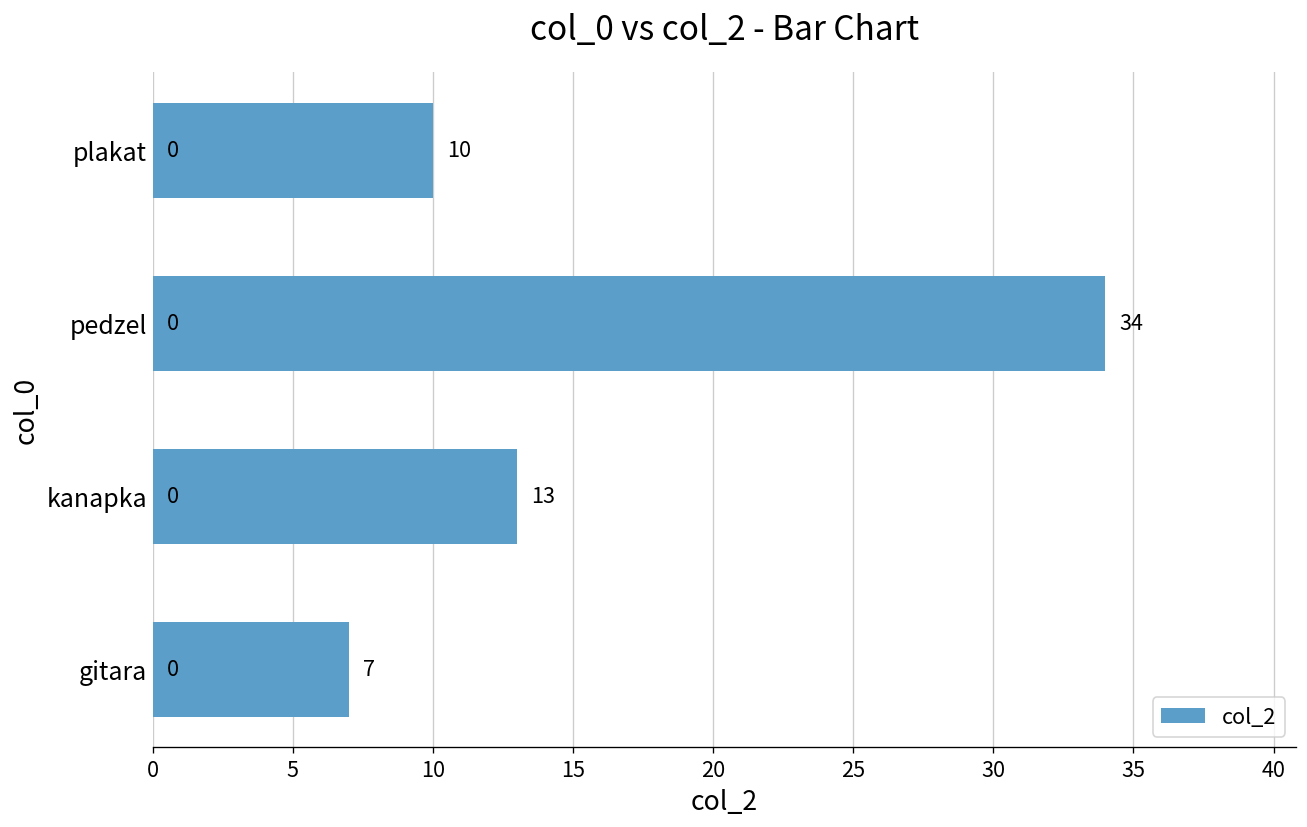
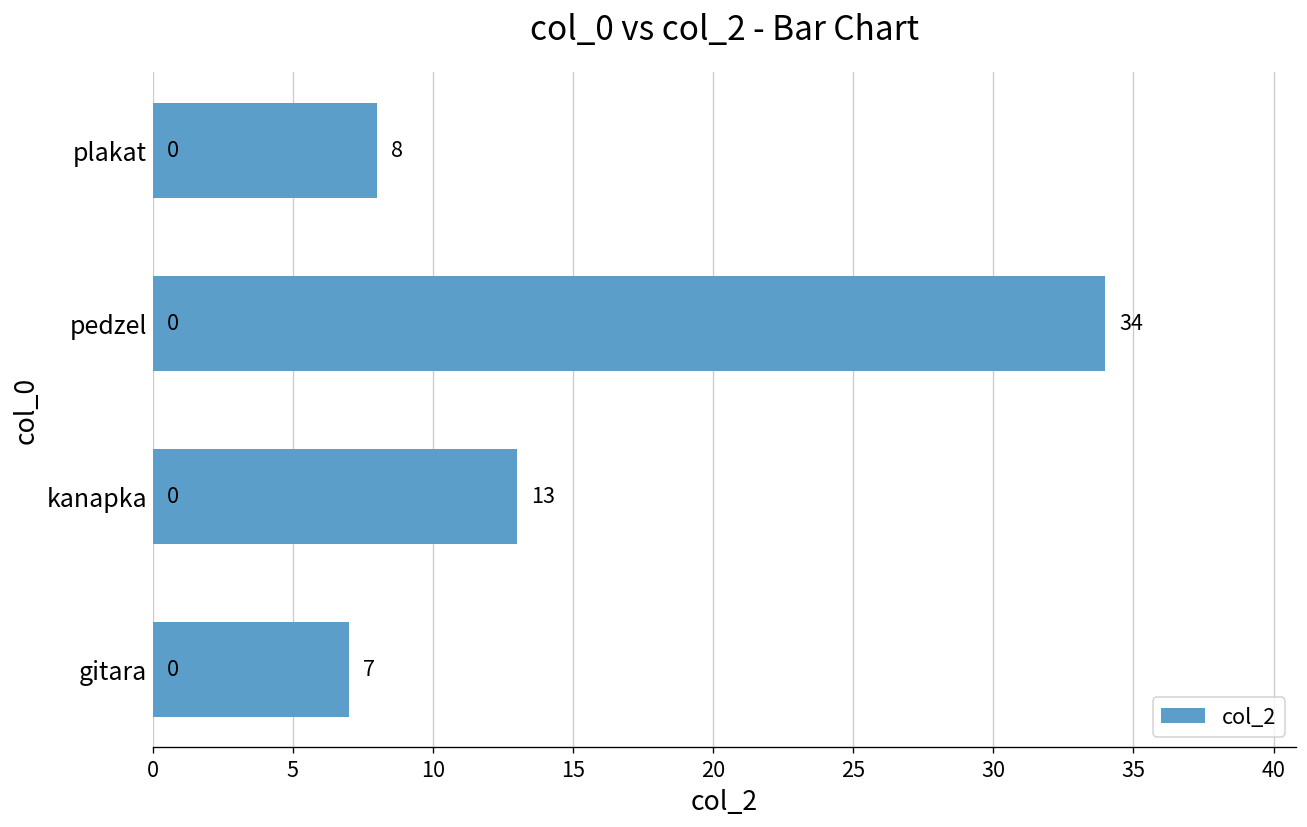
plakat: 10 -> 8
